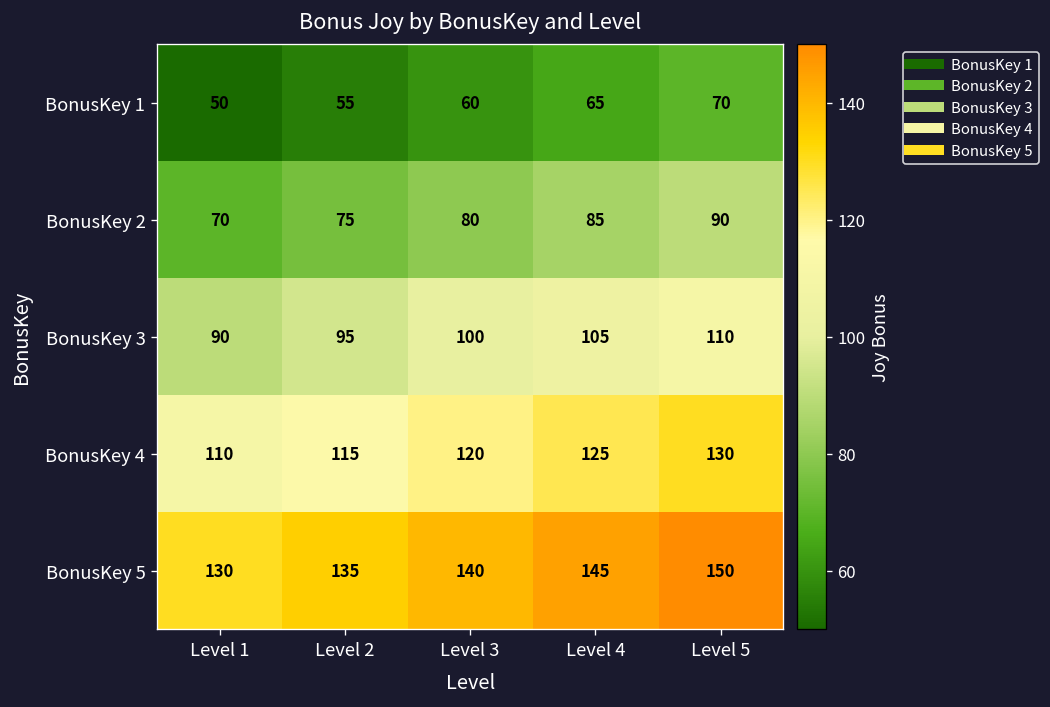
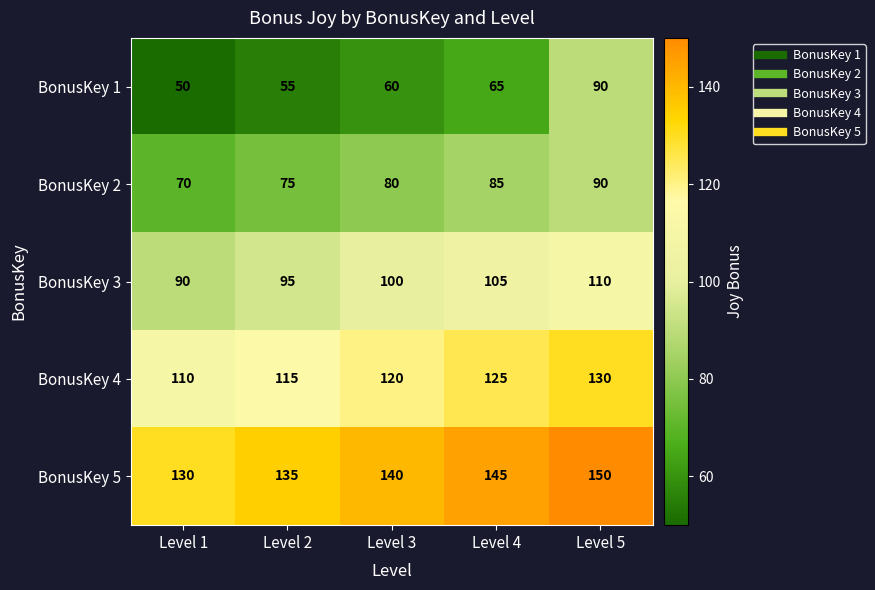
BonusKey 1, Level 5: 70 -> 90
